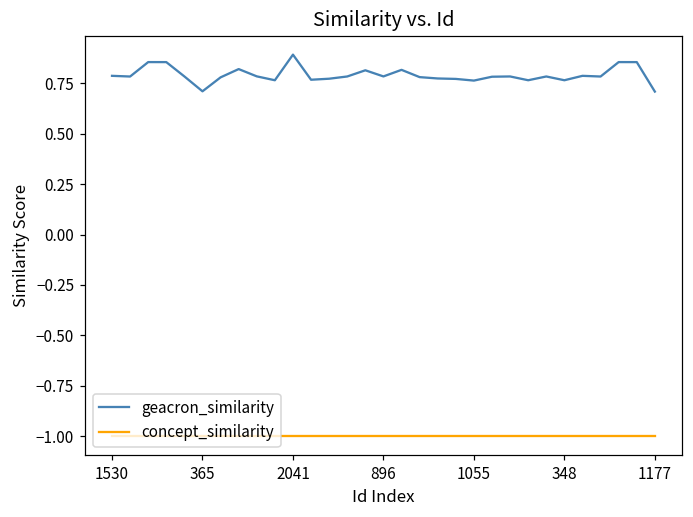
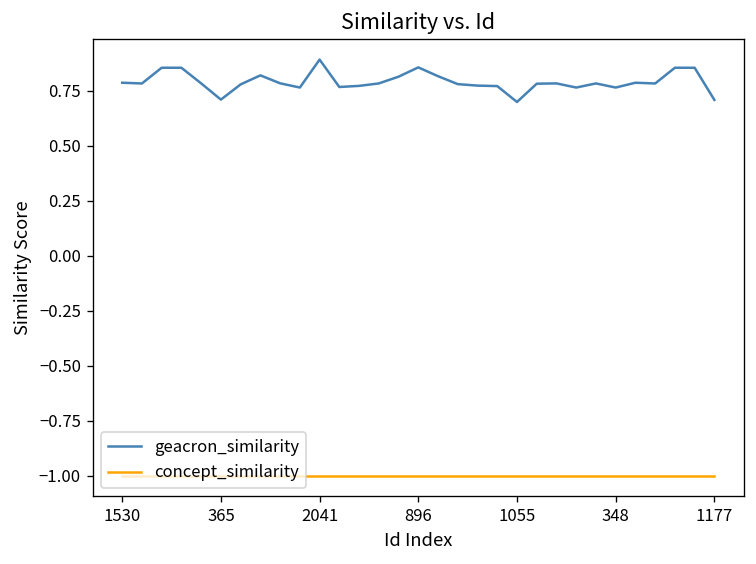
geacron_similarity, 896: 0.78 -> 0.86
geacron_similarity, 1055: 0.76 -> 0.70
